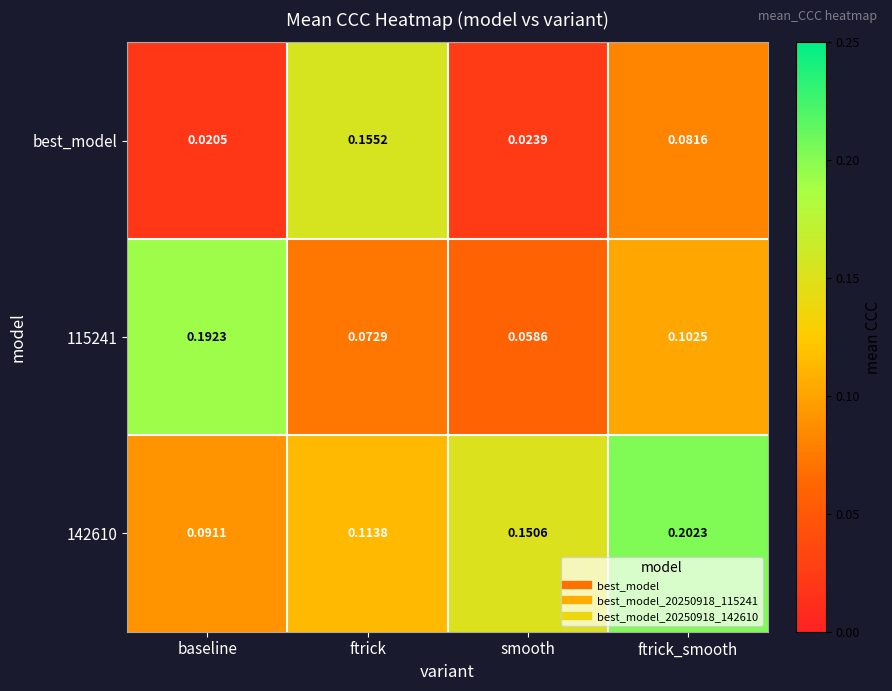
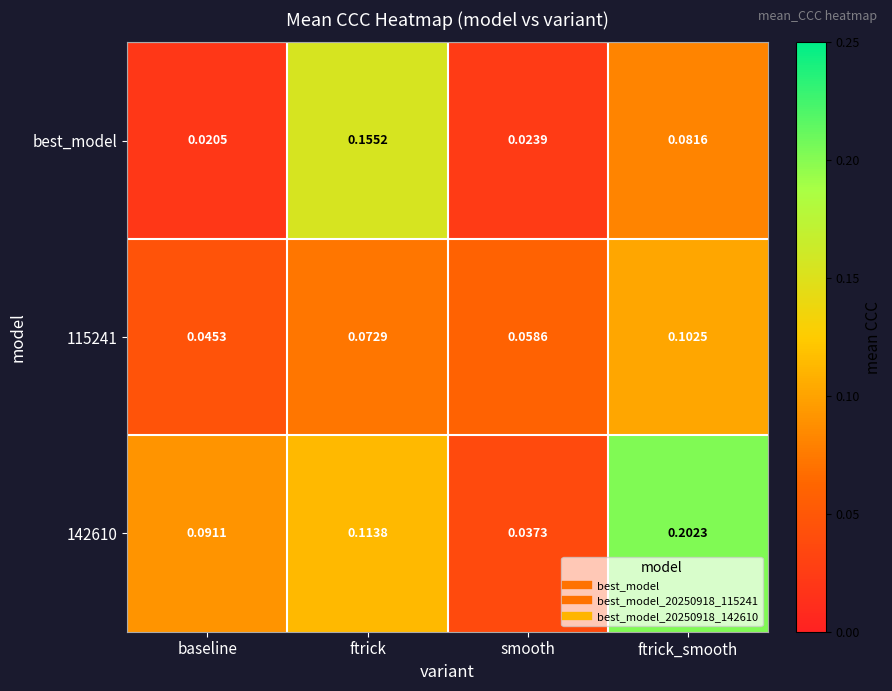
115241, baseline: 0.1923 -> 0.0453
142610, smooth: 0.1506 -> 0.0373
